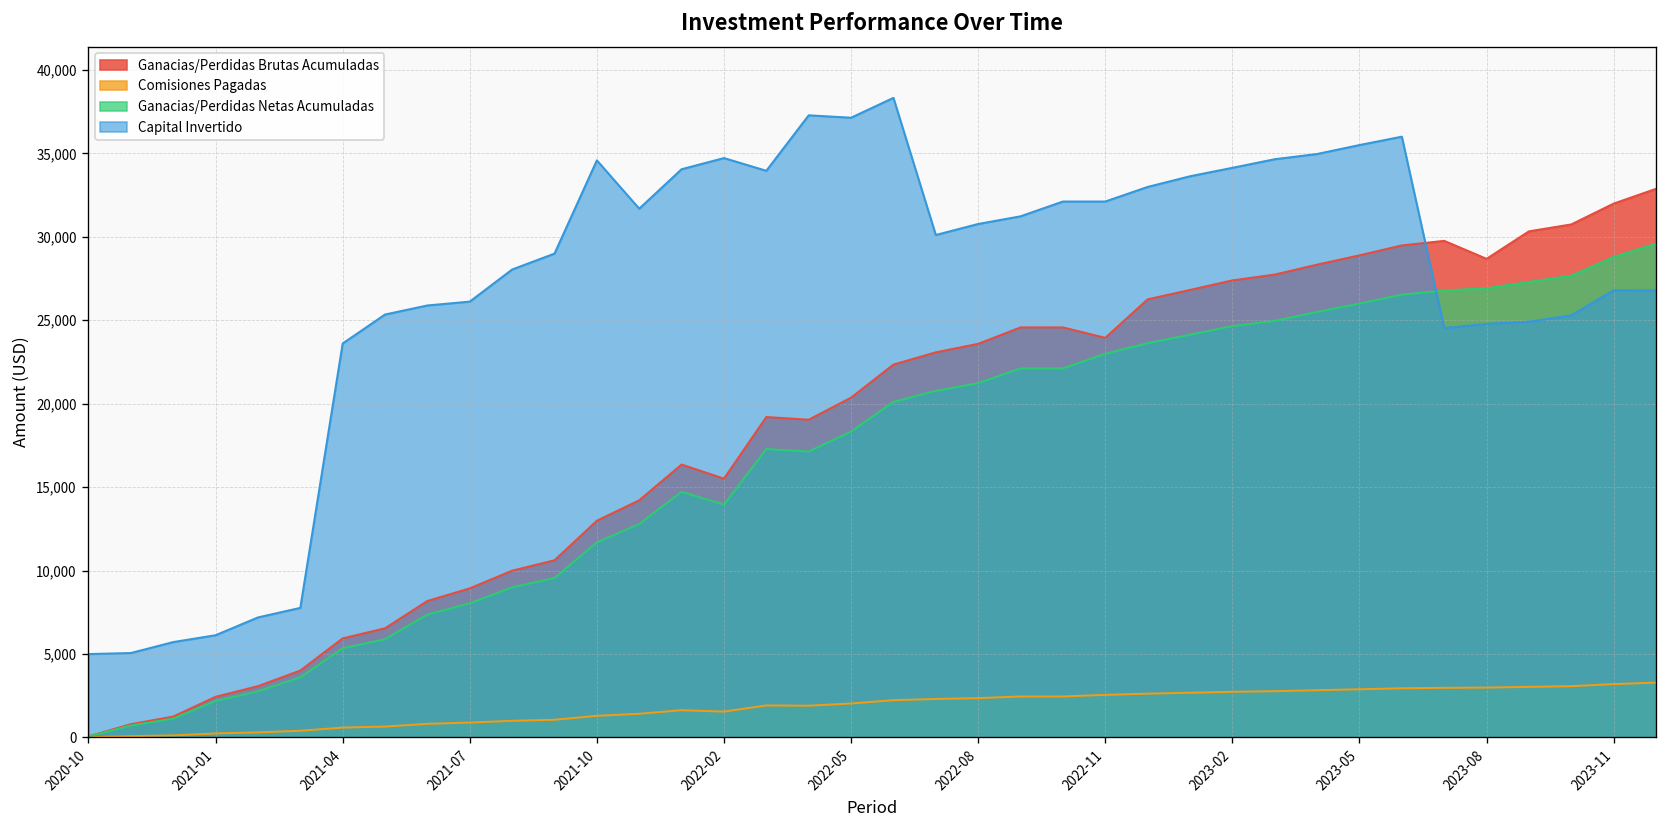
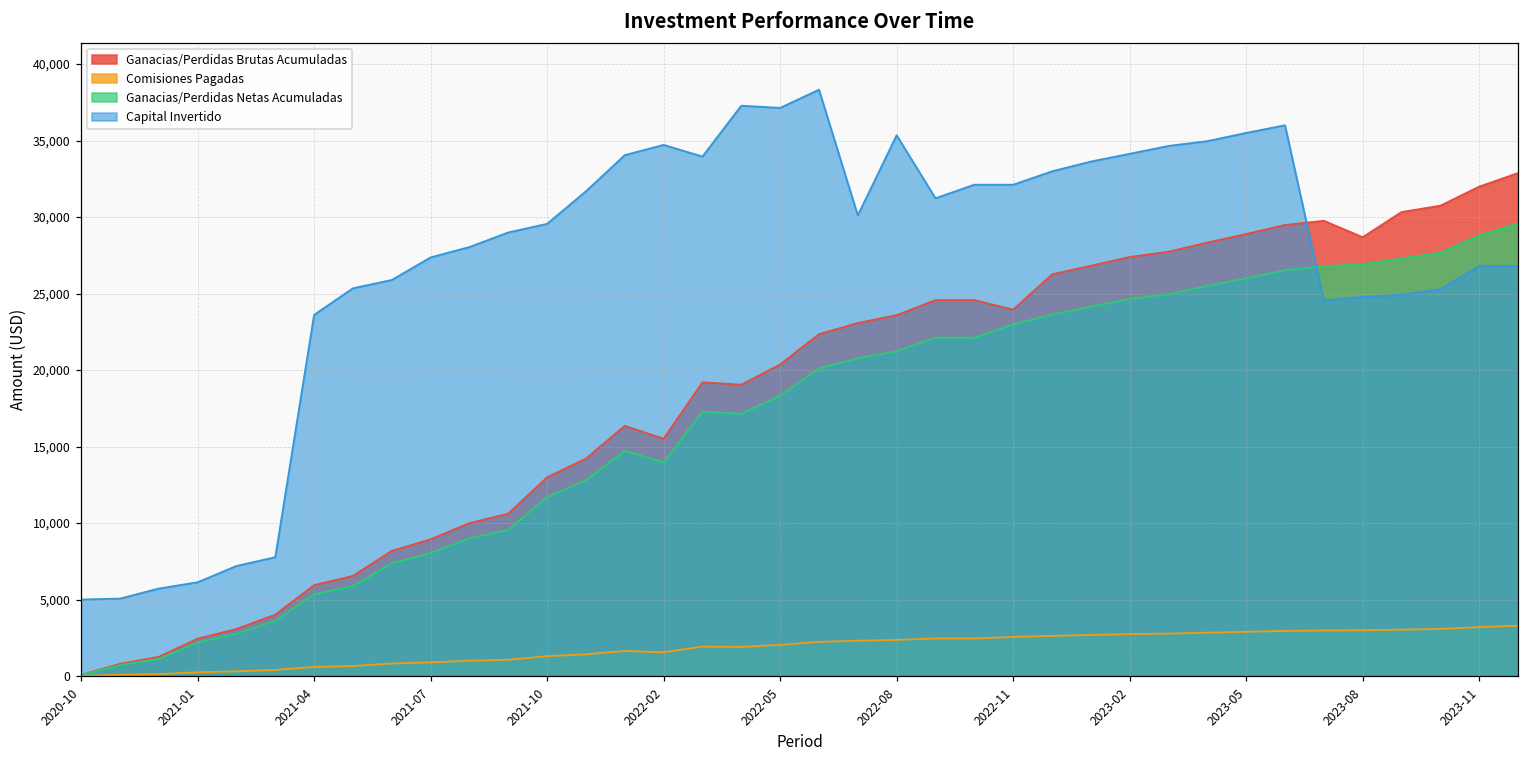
Capital Invertido, 2021-07: 26,100 -> 27,400
Capital Invertido, 2021-10: 34,600 -> 29,600
Capital Invertido, 2022-08: 30,800 -> 35,400
